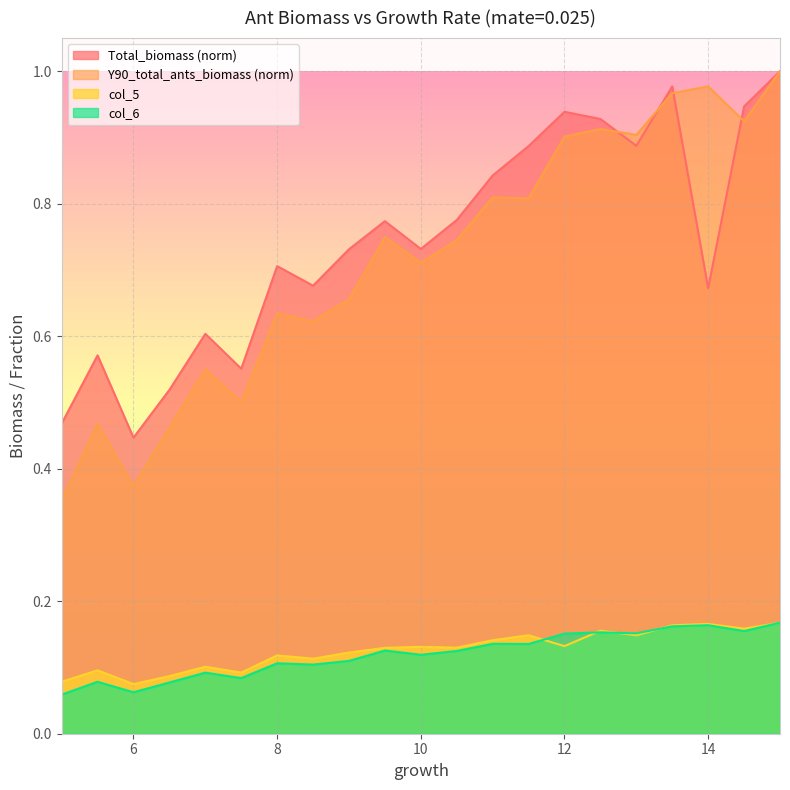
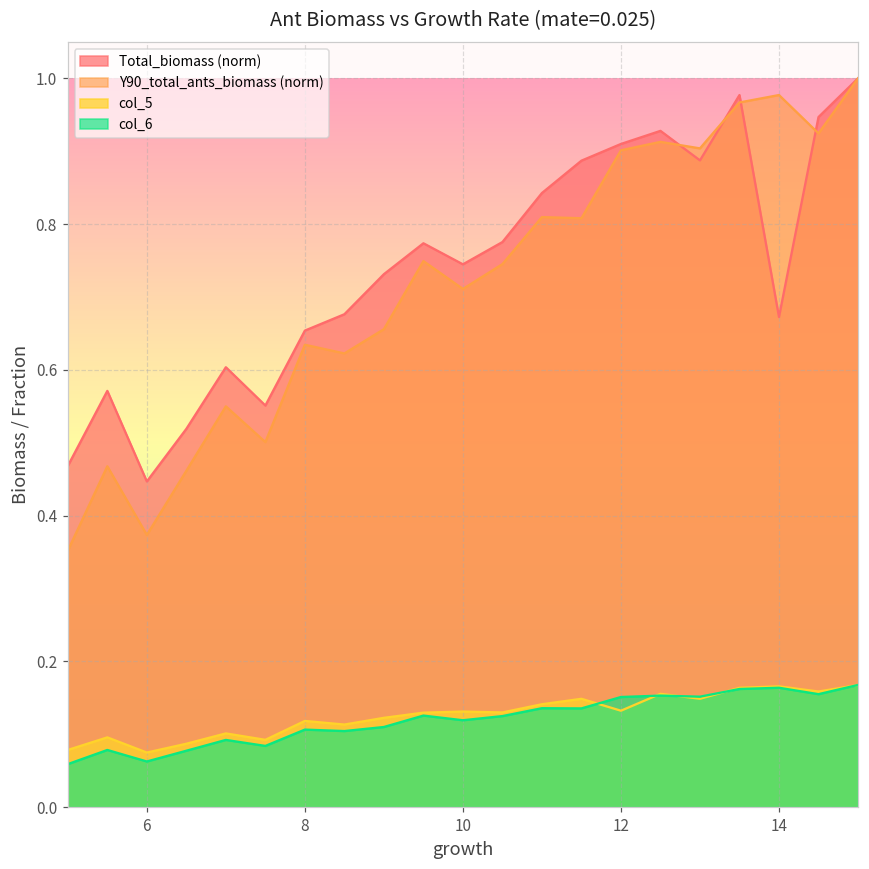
Total_biomass (norm), 8: 0.71 -> 0.65
Total_biomass (norm), 10: 0.73 -> 0.74
Total_biomass (norm), 12: 0.94 -> 0.91
